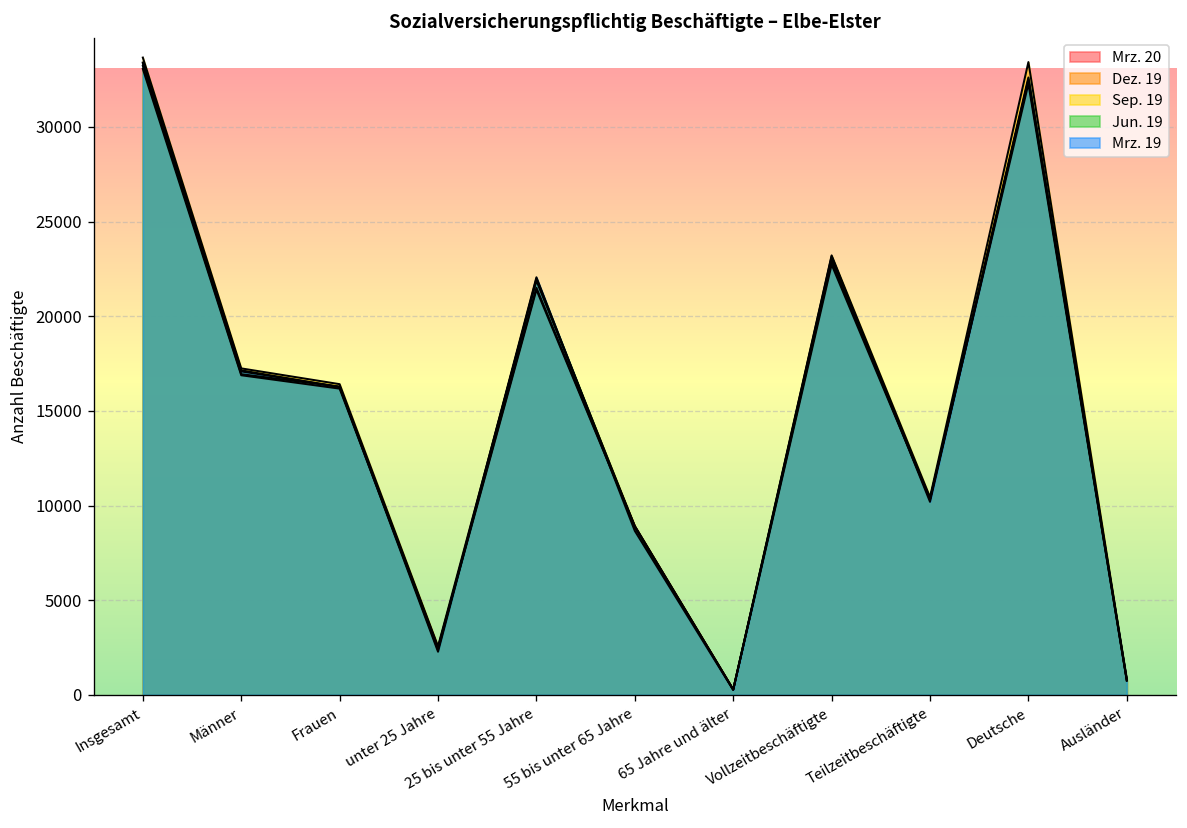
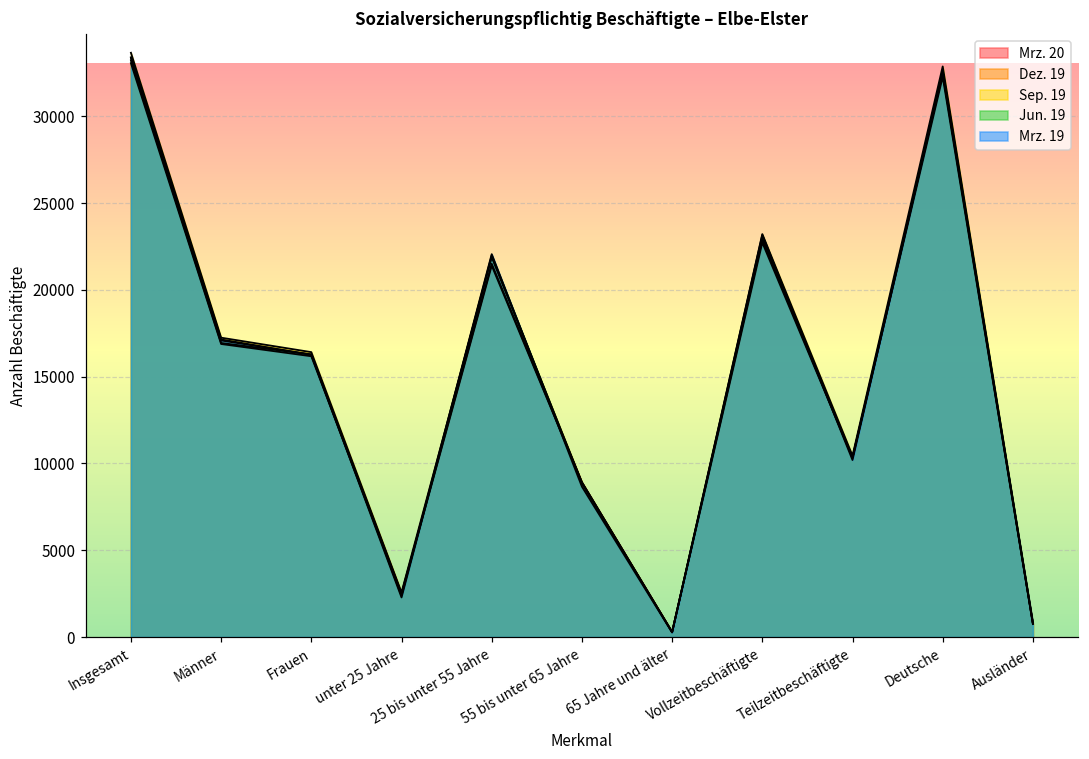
Sep. 19, Deutsche: 33400 -> 32900
